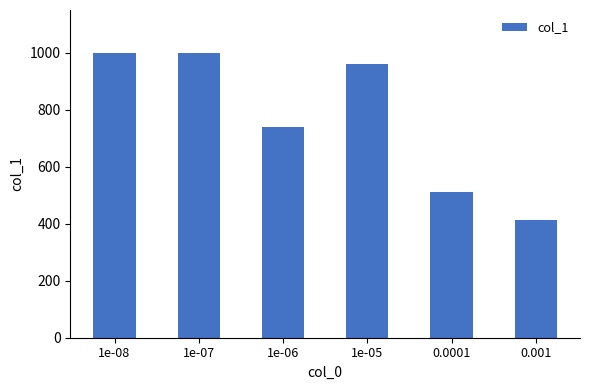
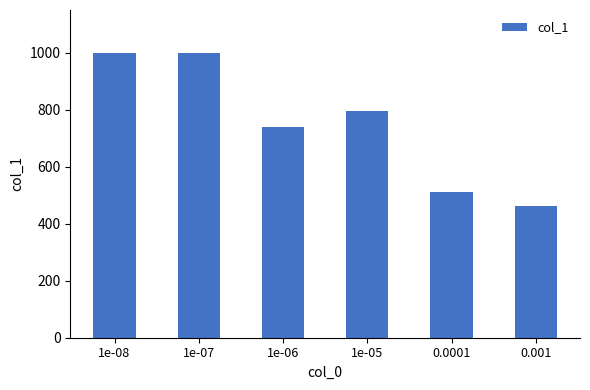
1e-05: 960 -> 800
0.001: 410 -> 460
